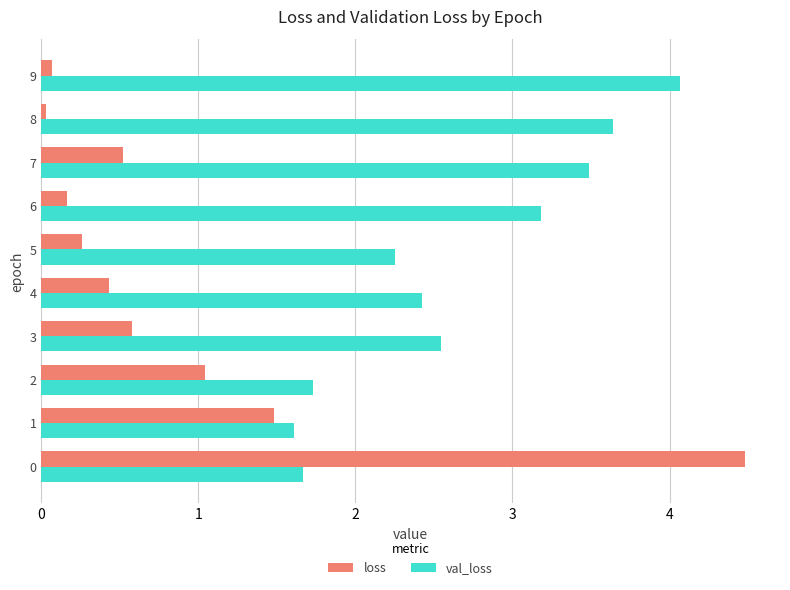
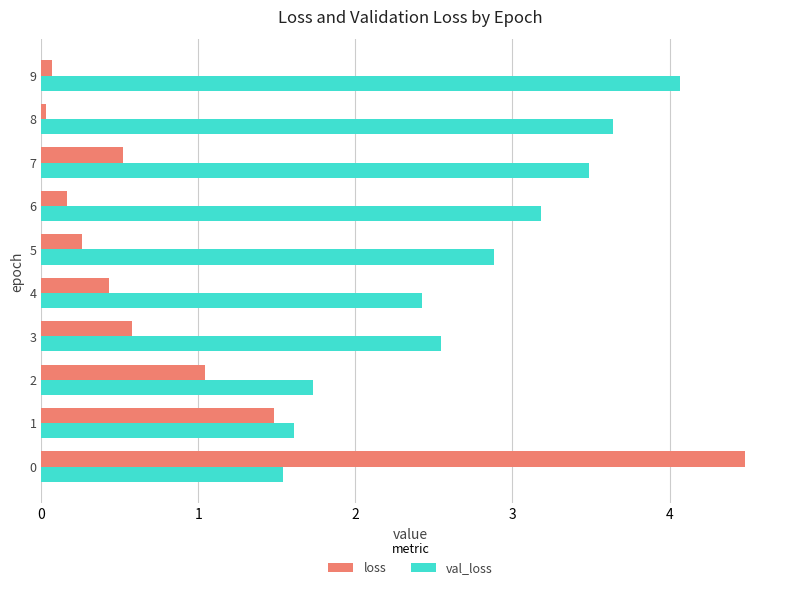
val_loss, 5: 2.25 -> 2.88
val_loss, 0: 1.67 -> 1.54
